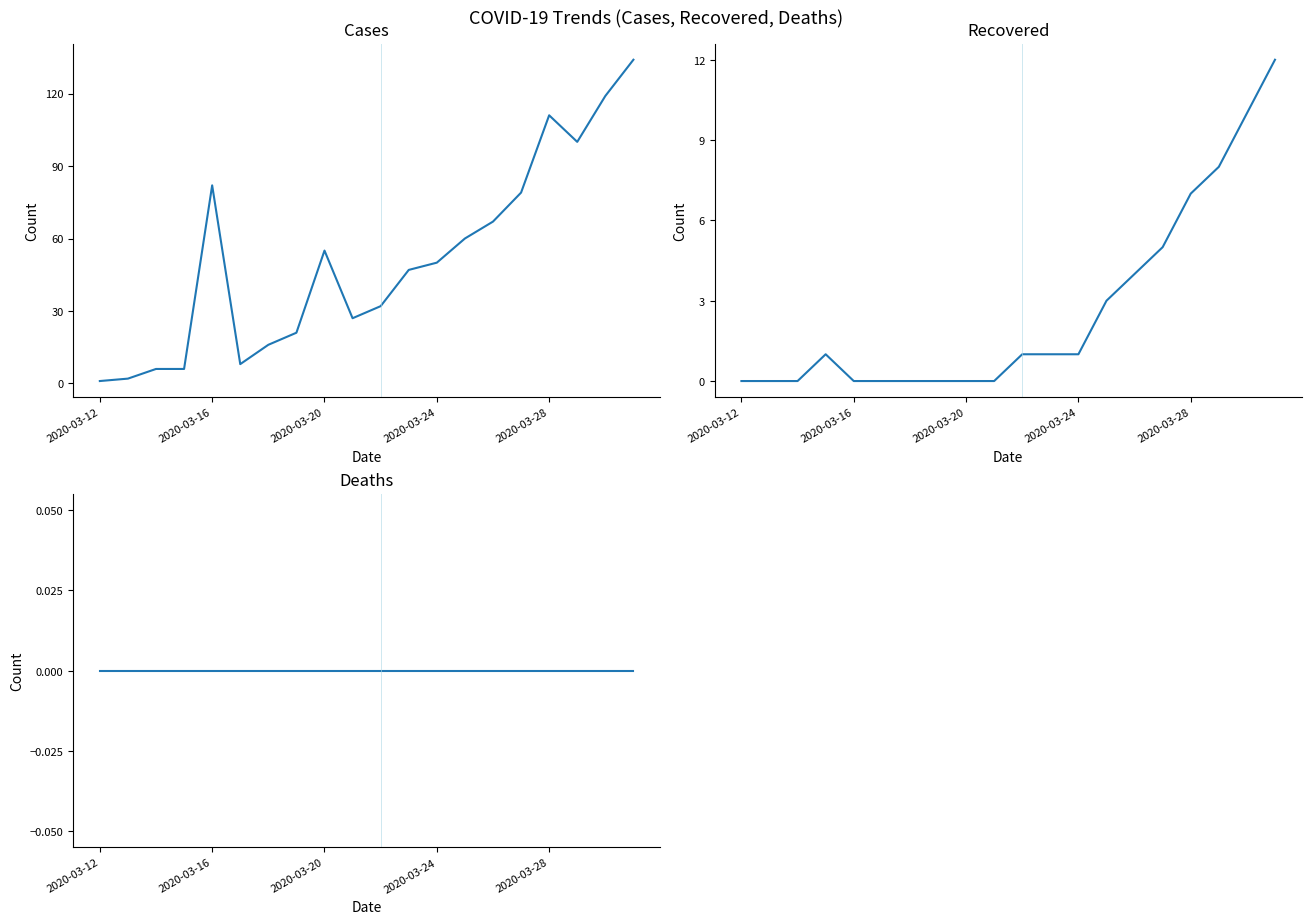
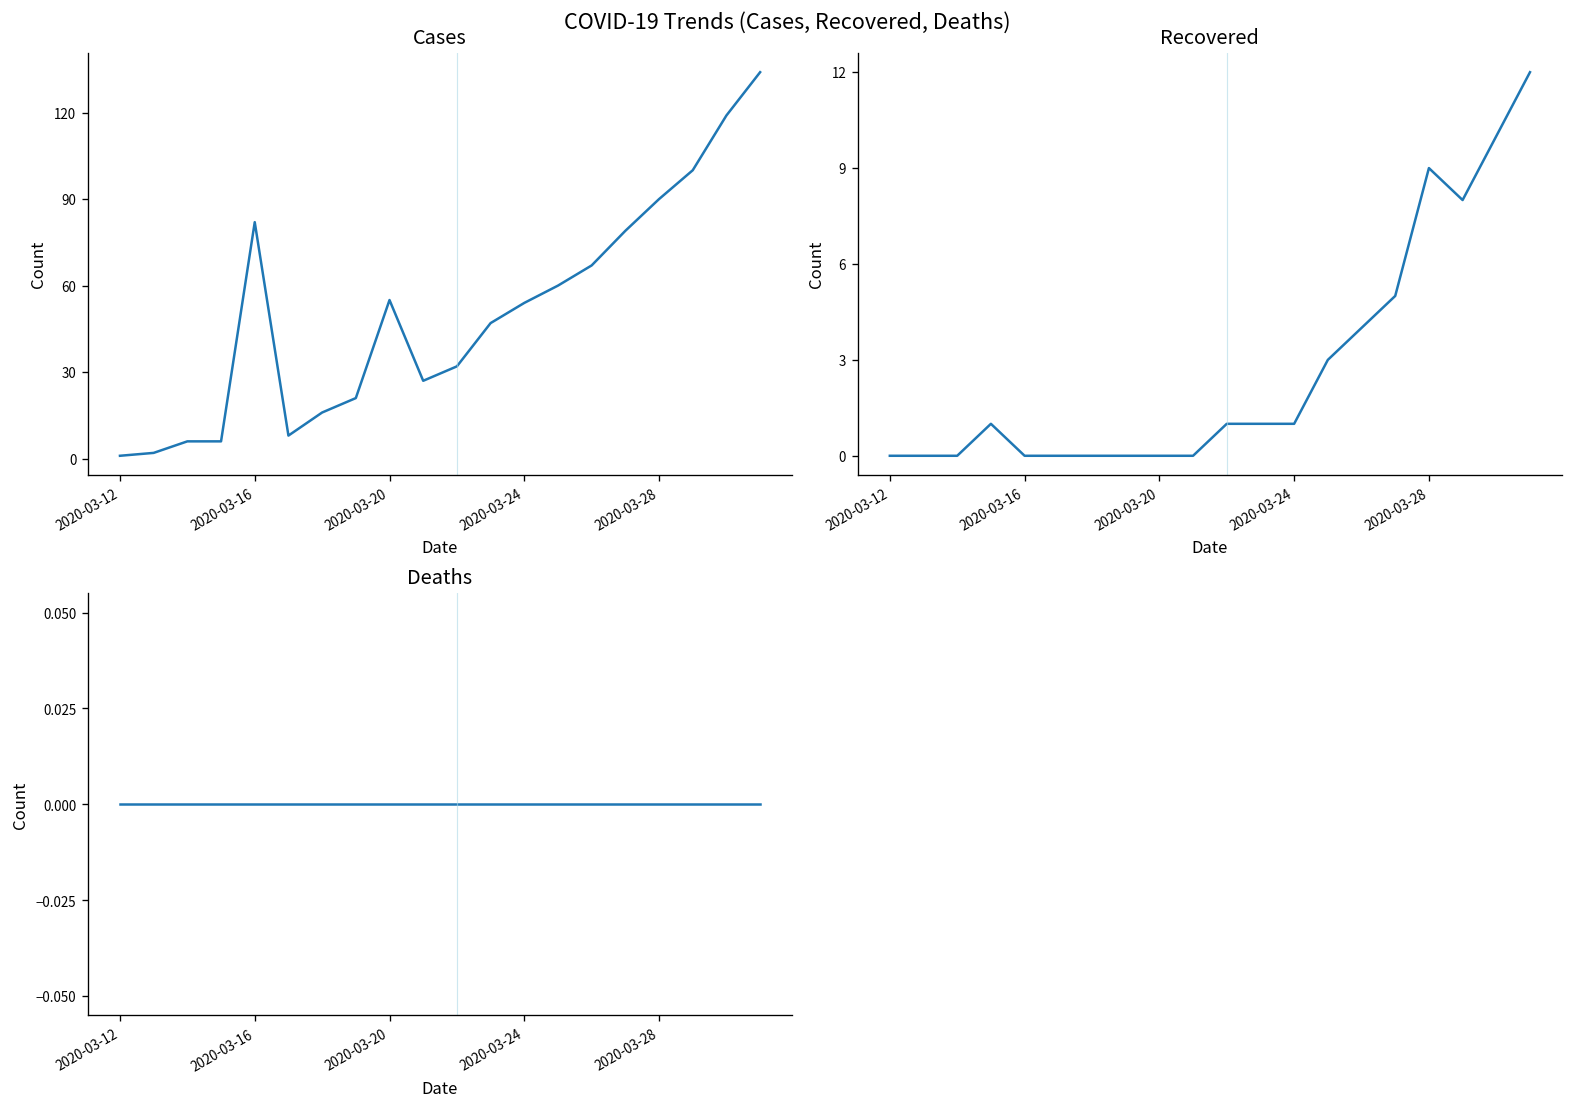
Cases, 2020-03-24: 50 -> 54
Cases, 2020-03-28: 111 -> 90
Recovered, 2020-03-28: 7 -> 9
